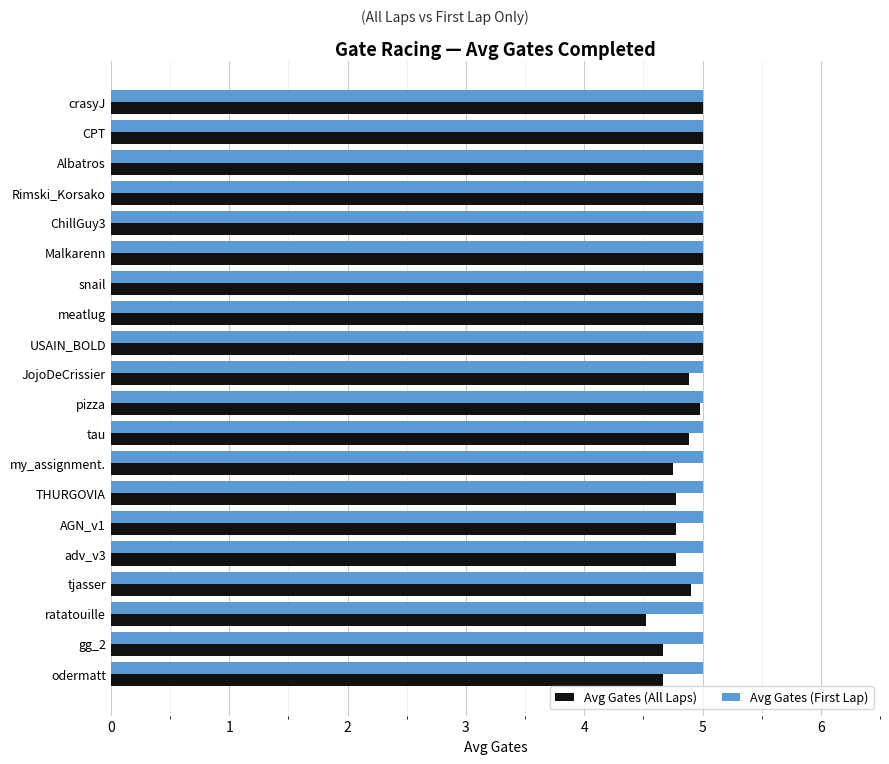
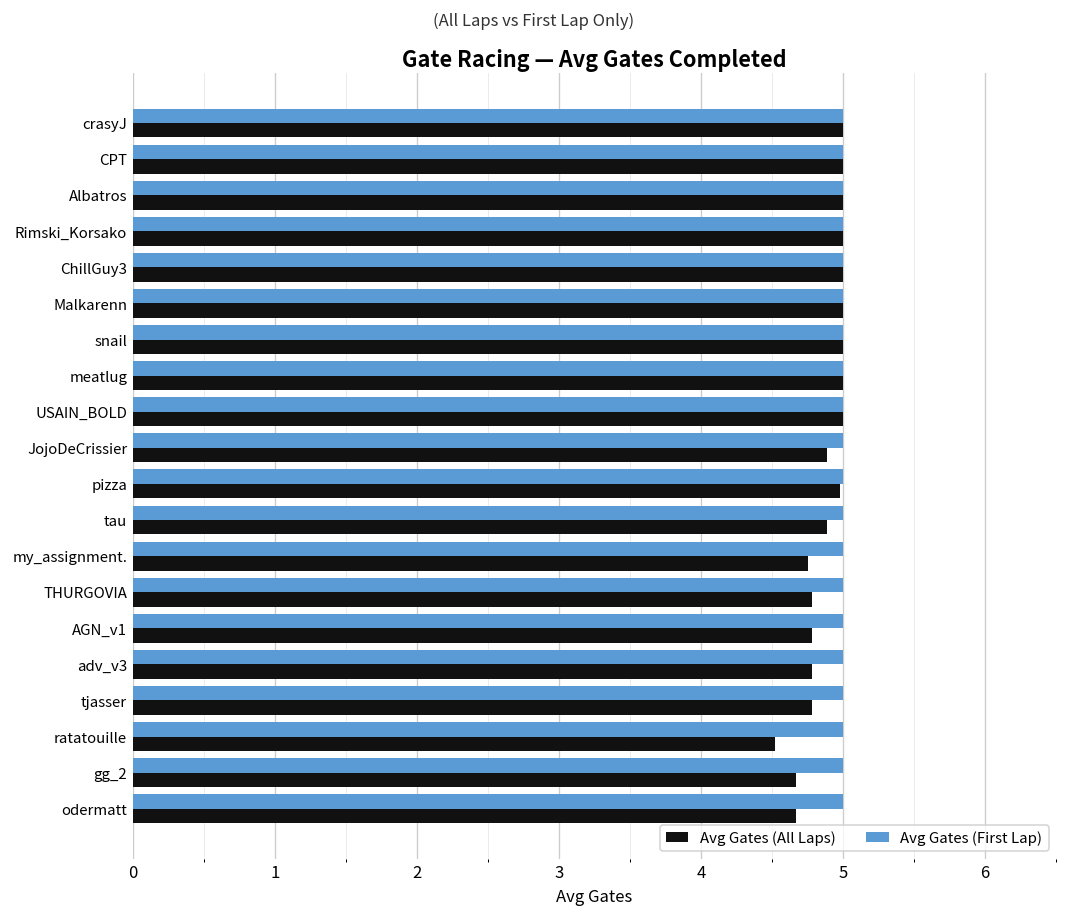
Avg Gates (All Laps), tjasser: 4.90 -> 4.78
